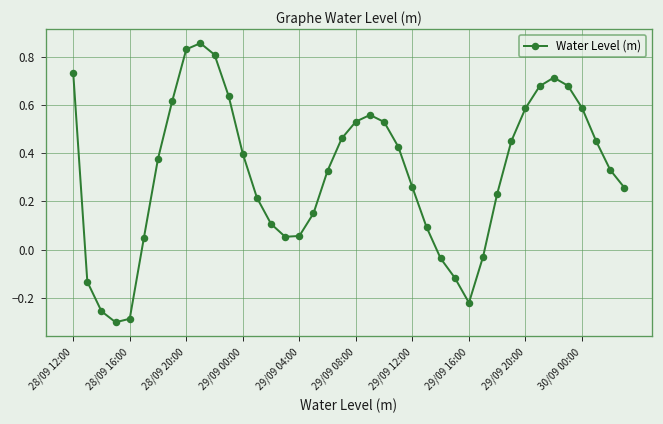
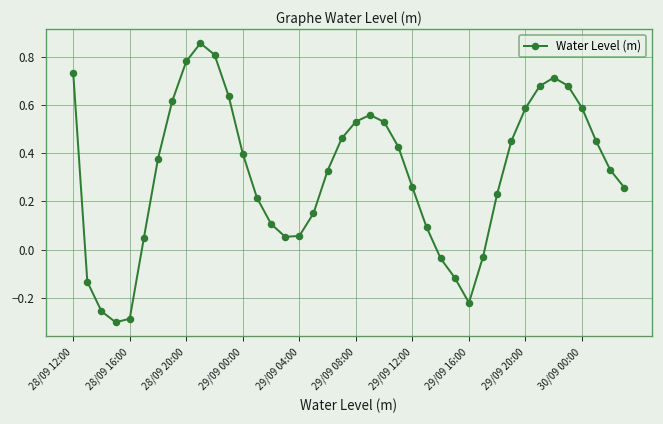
28/09 20:00: 0.83 -> 0.78
